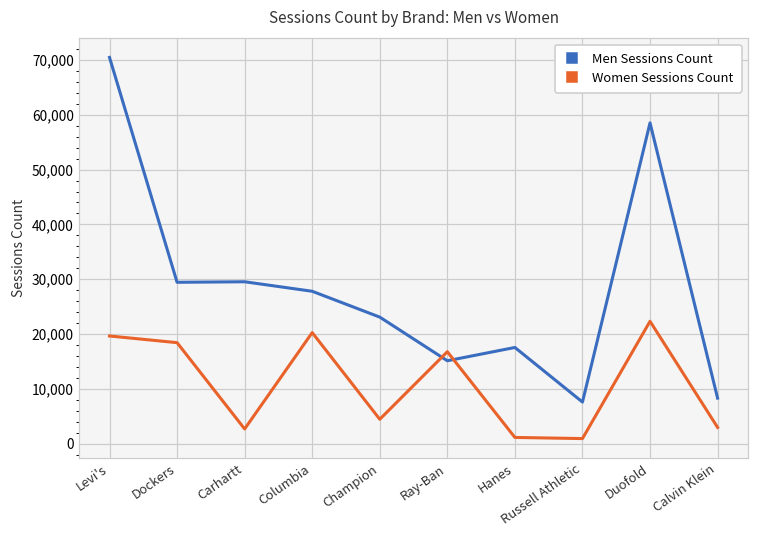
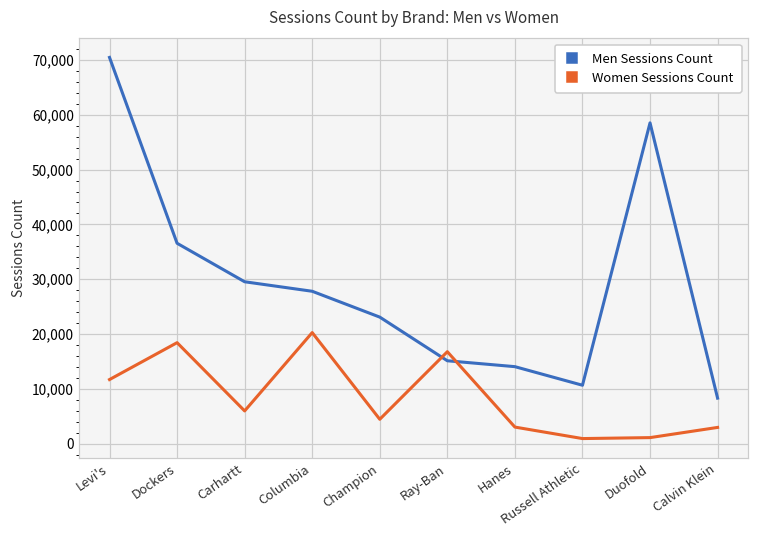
Women Sessions Count, Levi's: 20,000 -> 12,000
Men Sessions Count, Dockers: 29,000 -> 37,000
Women Sessions Count, Carhartt: 3,000 -> 6,000
Men Sessions Count, Hanes: 18,000 -> 14,000
Women Sessions Count, Hanes: 1,000 -> 3,000
Men Sessions Count, Russell Athletic: 8,000 -> 11,000
Women Sessions Count, Duofold: 22,000 -> 1,000
